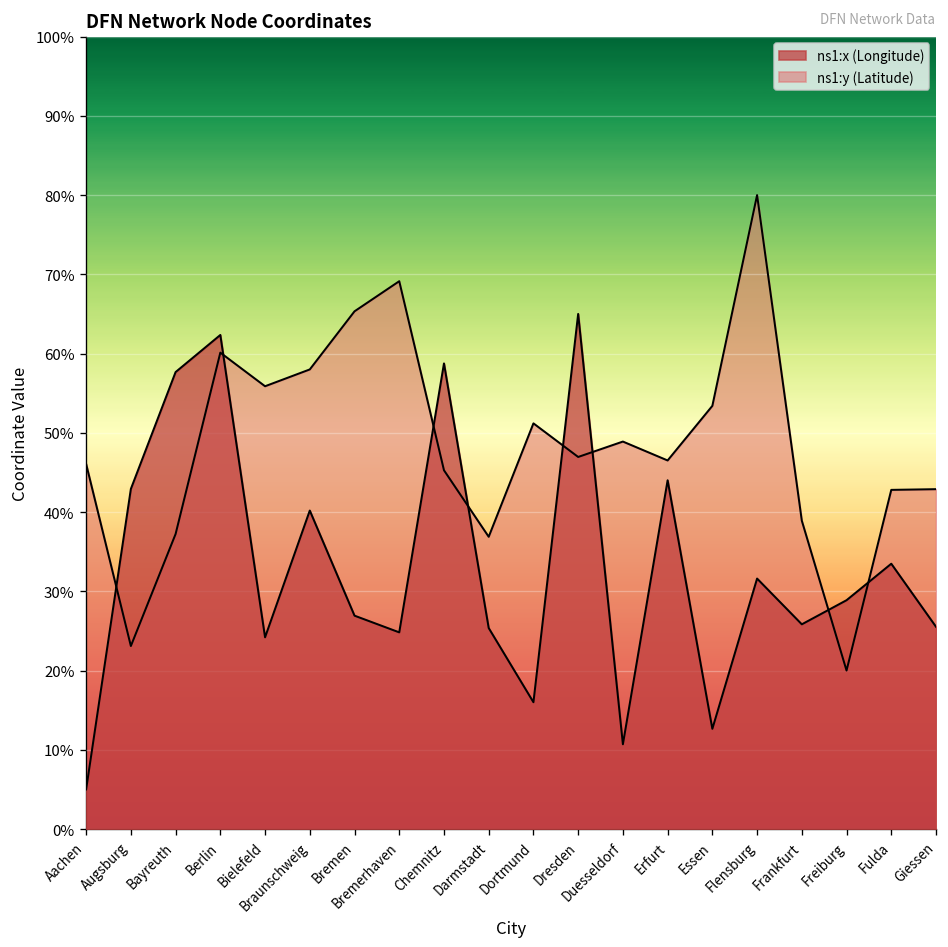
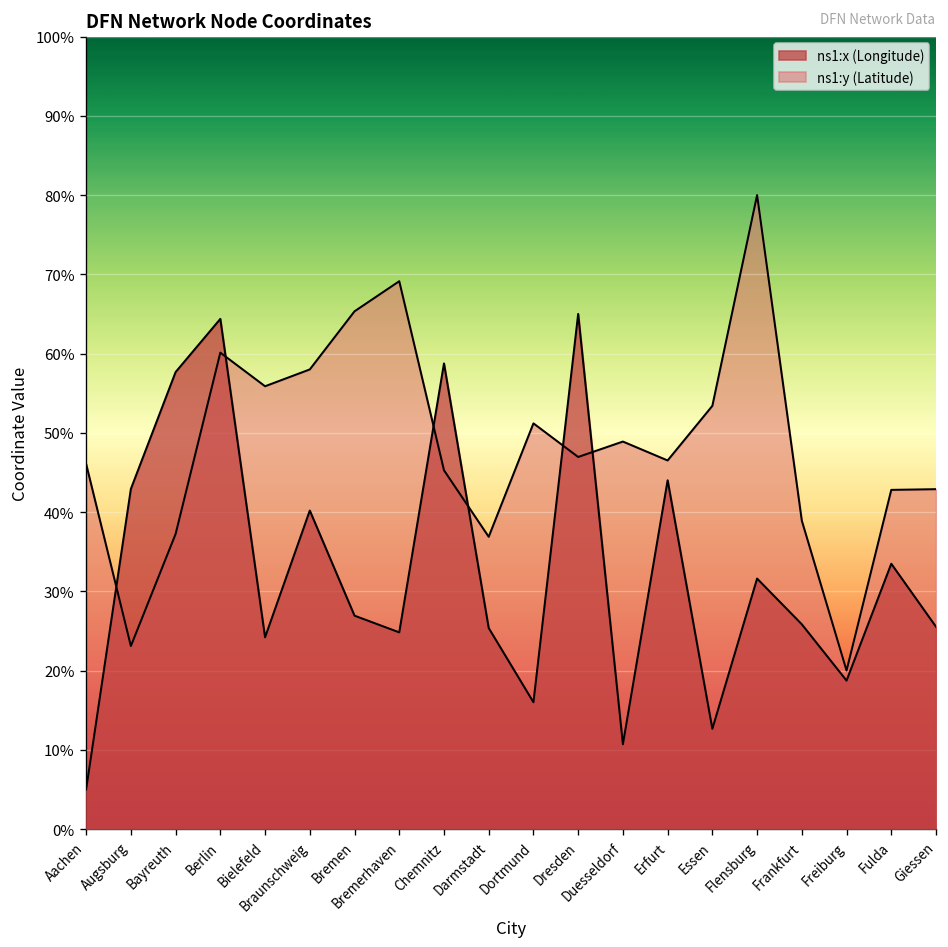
ns1:x (Longitude), Berlin: 62% -> 64%
ns1:x (Longitude), Freiburg: 29% -> 19%
